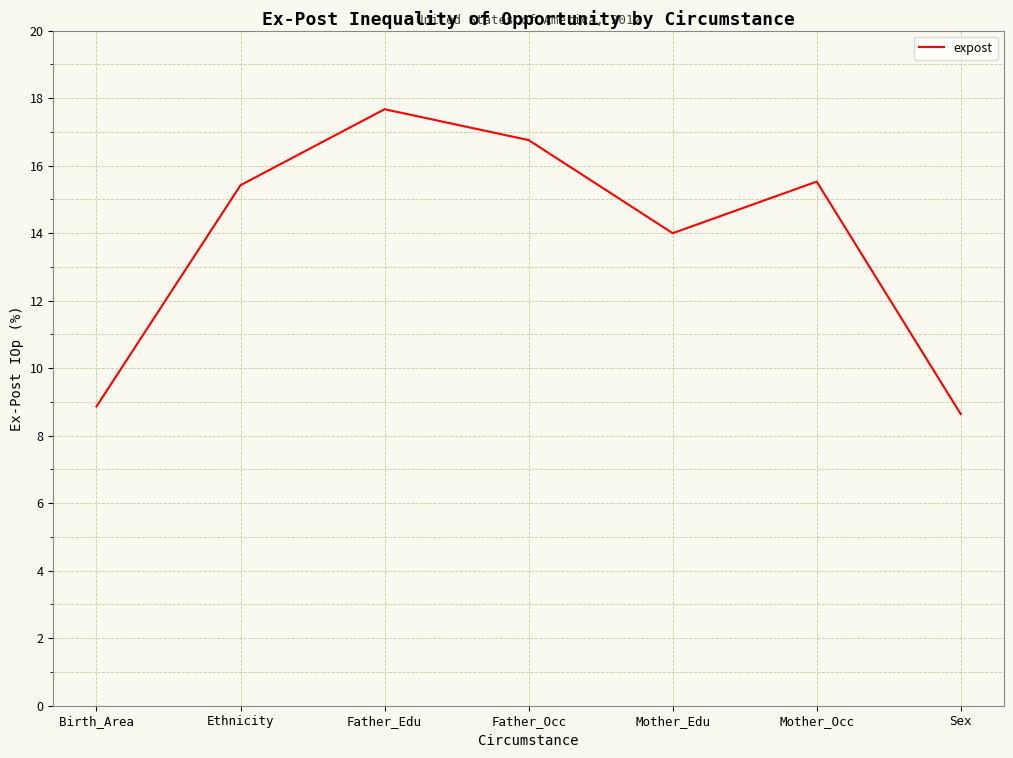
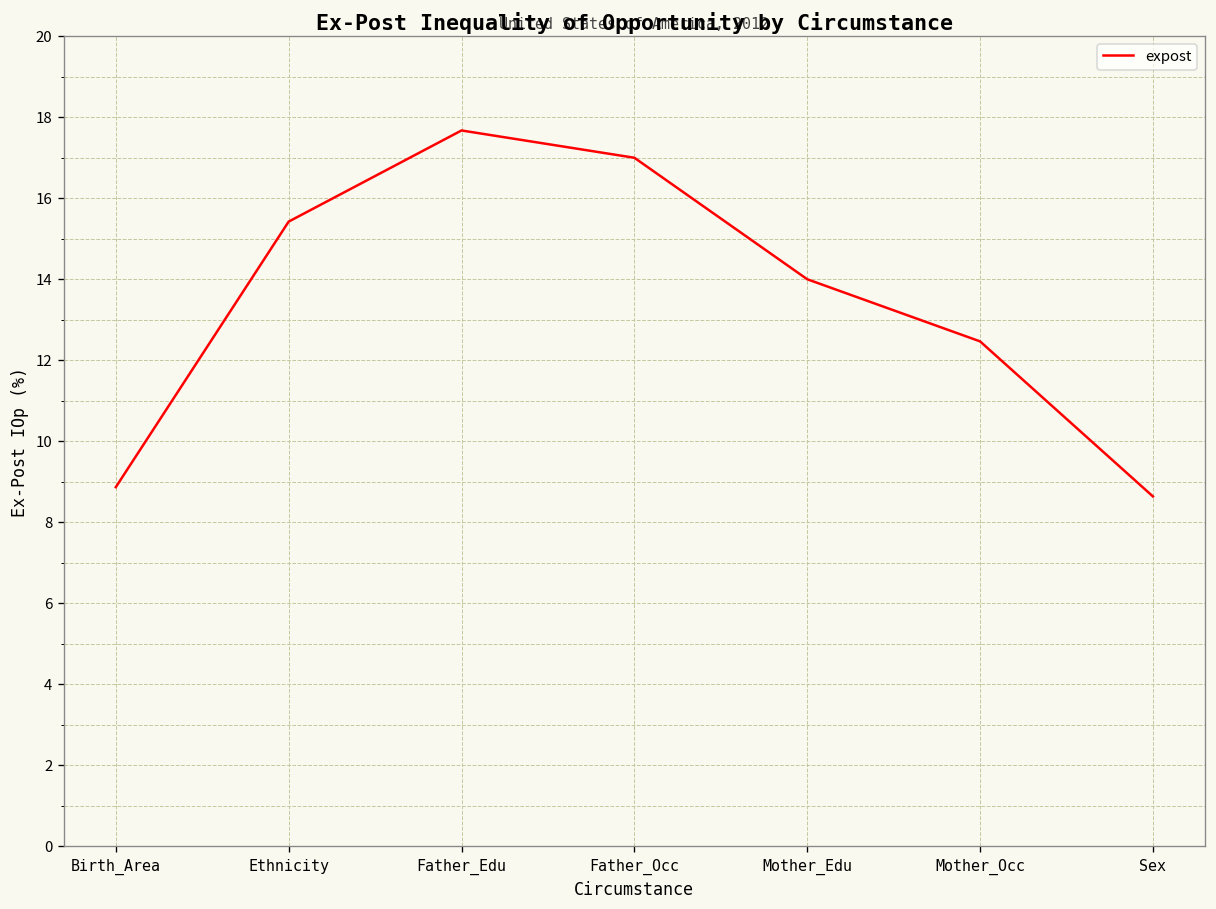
Father_Occ: 16.8 -> 17.0
Mother_Occ: 15.5 -> 12.5
